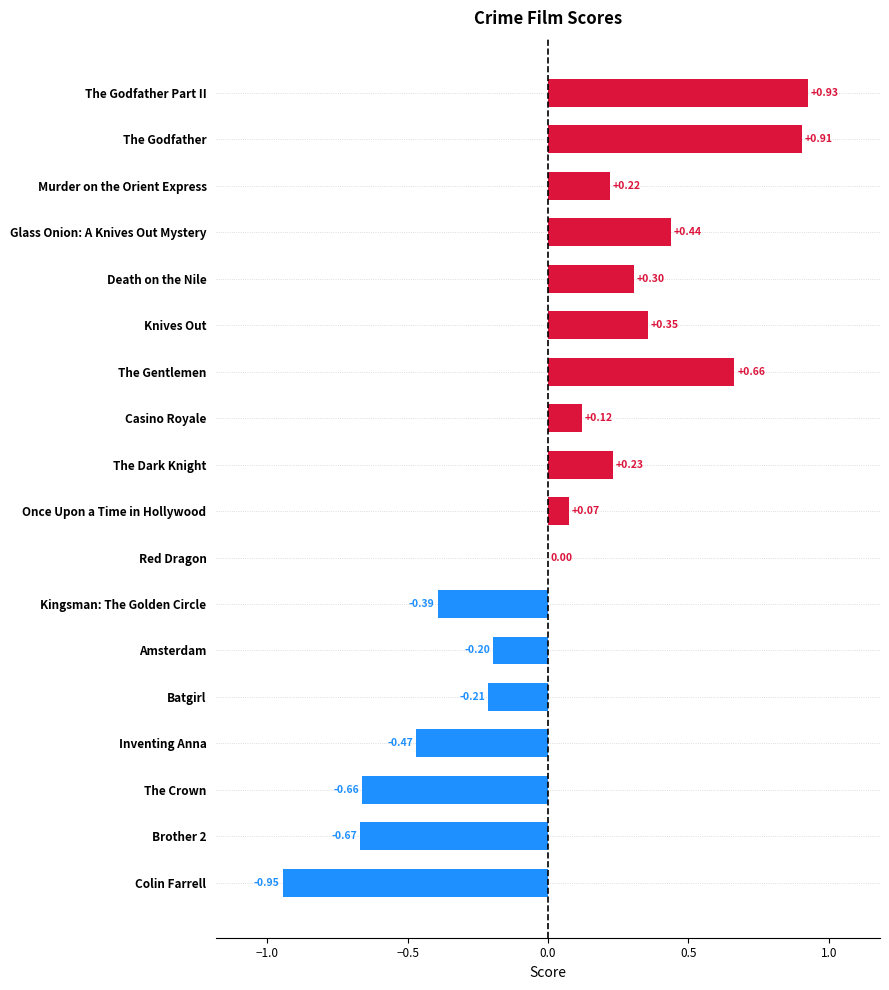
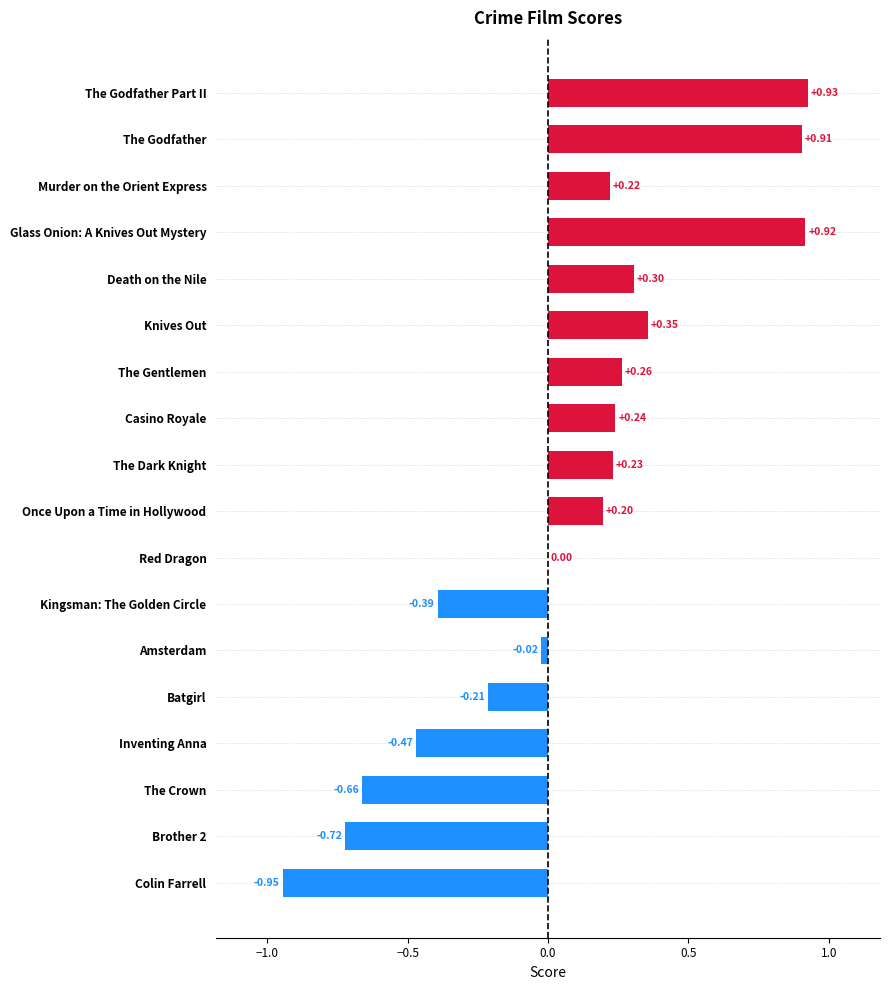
Glass Onion: A Knives Out Mystery: +0.44 -> +0.92
The Gentlemen: +0.66 -> +0.26
Casino Royale: +0.12 -> +0.24
Once Upon a Time in Hollywood: +0.07 -> +0.20
Amsterdam: -0.20 -> -0.02
Brother 2: -0.67 -> -0.72
